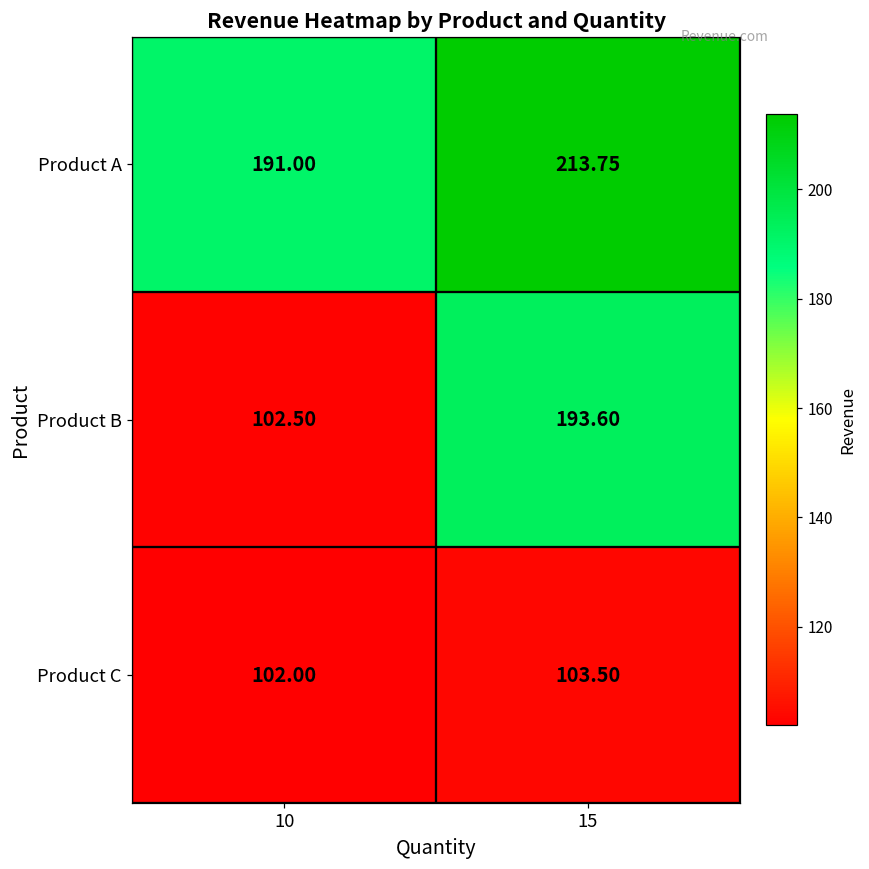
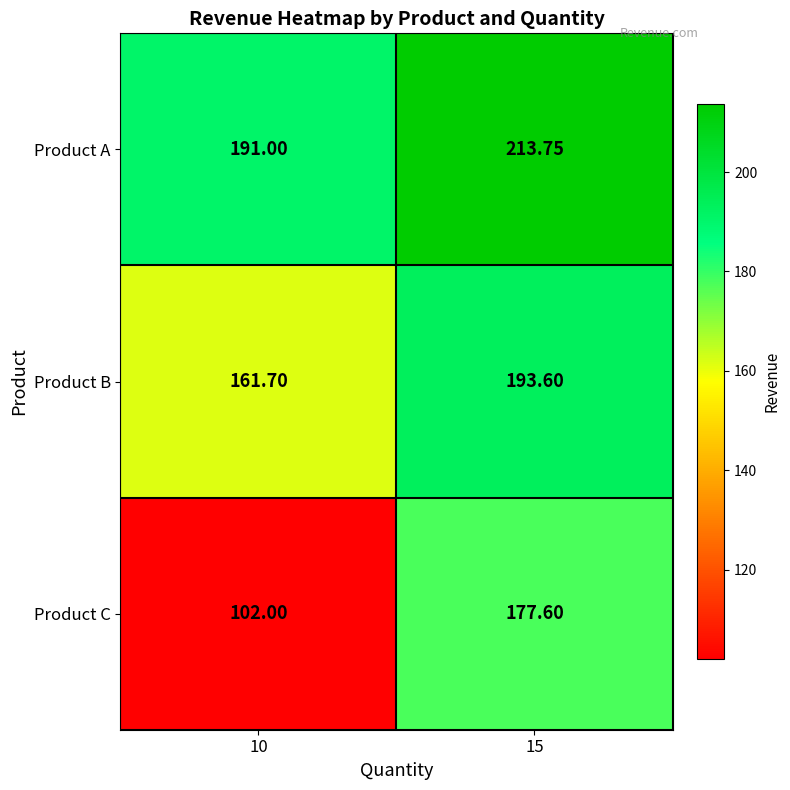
Product B, 10: 102.50 -> 161.70
Product C, 15: 103.50 -> 177.60
